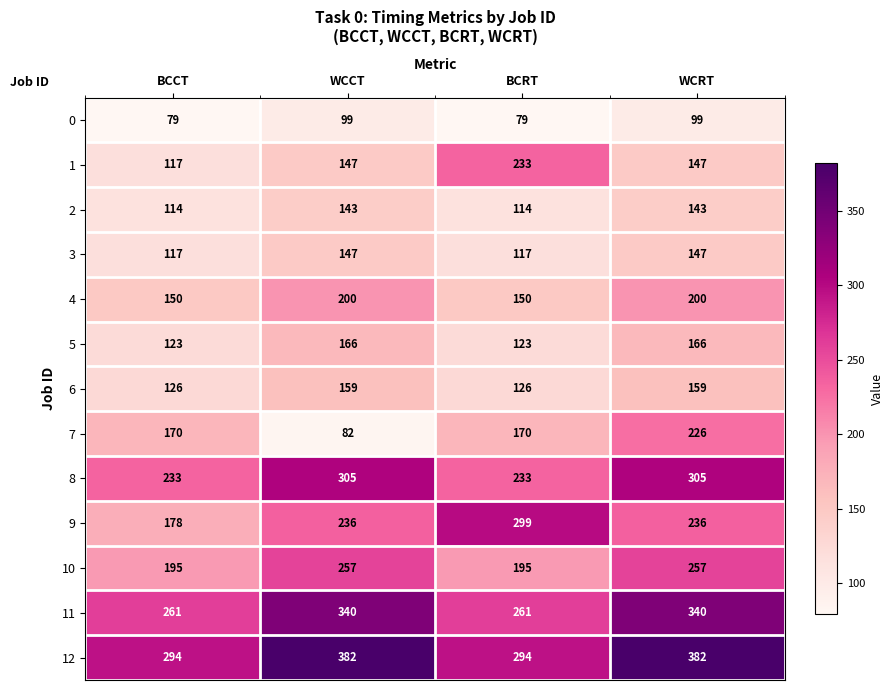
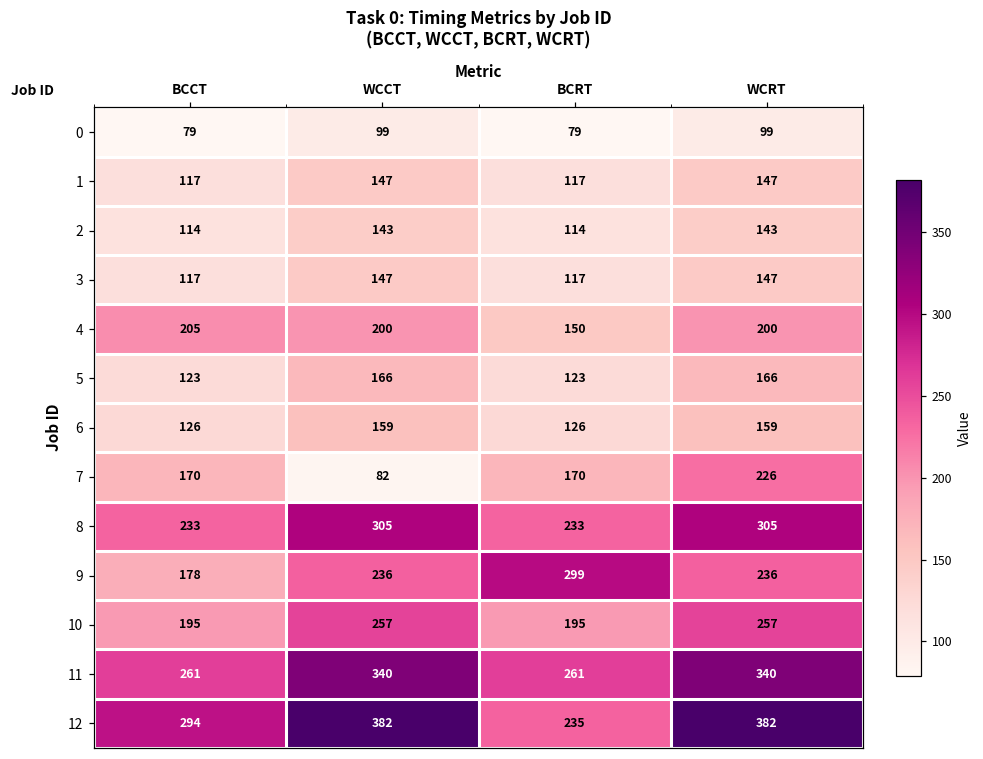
1, BCRT: 233 -> 117
4, BCCT: 150 -> 205
12, BCRT: 294 -> 235
